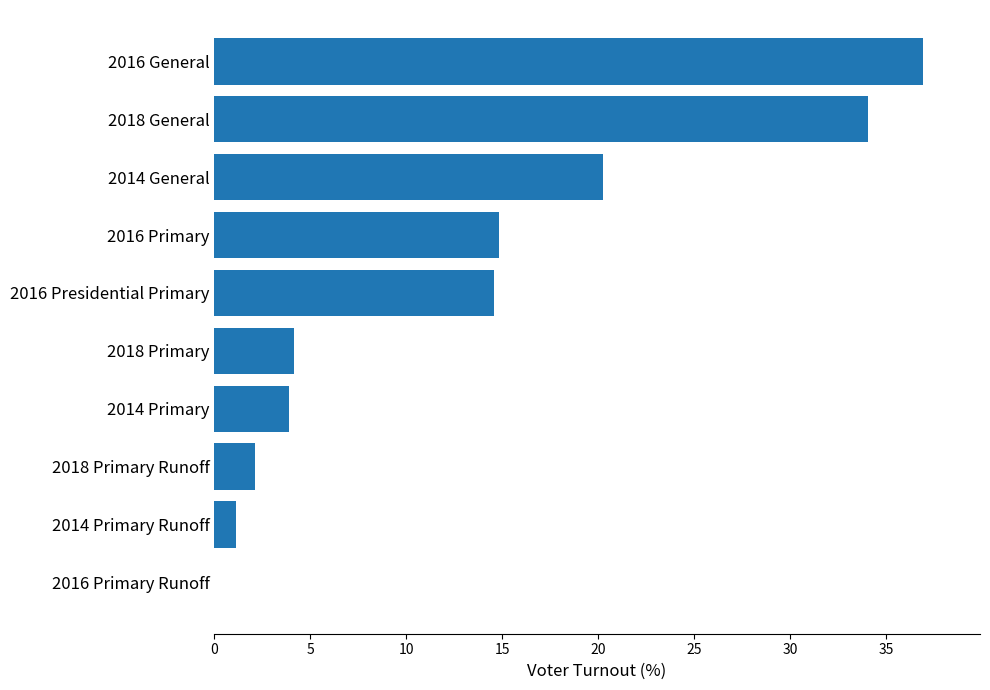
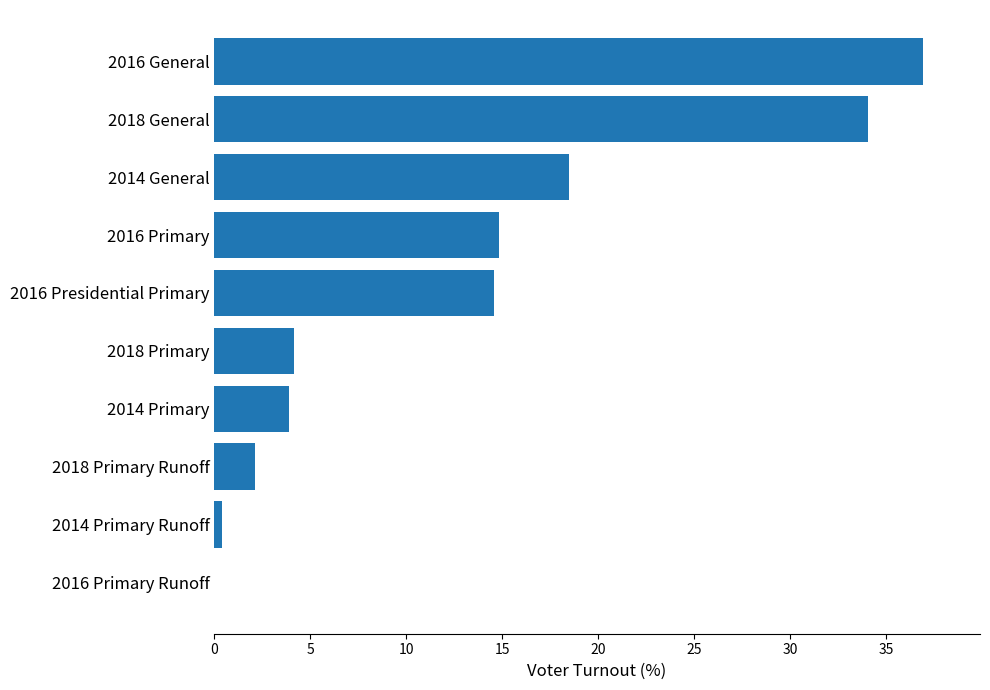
2014 General: 20.3 -> 18.5
2014 Primary Runoff: 1.2 -> 0.4
